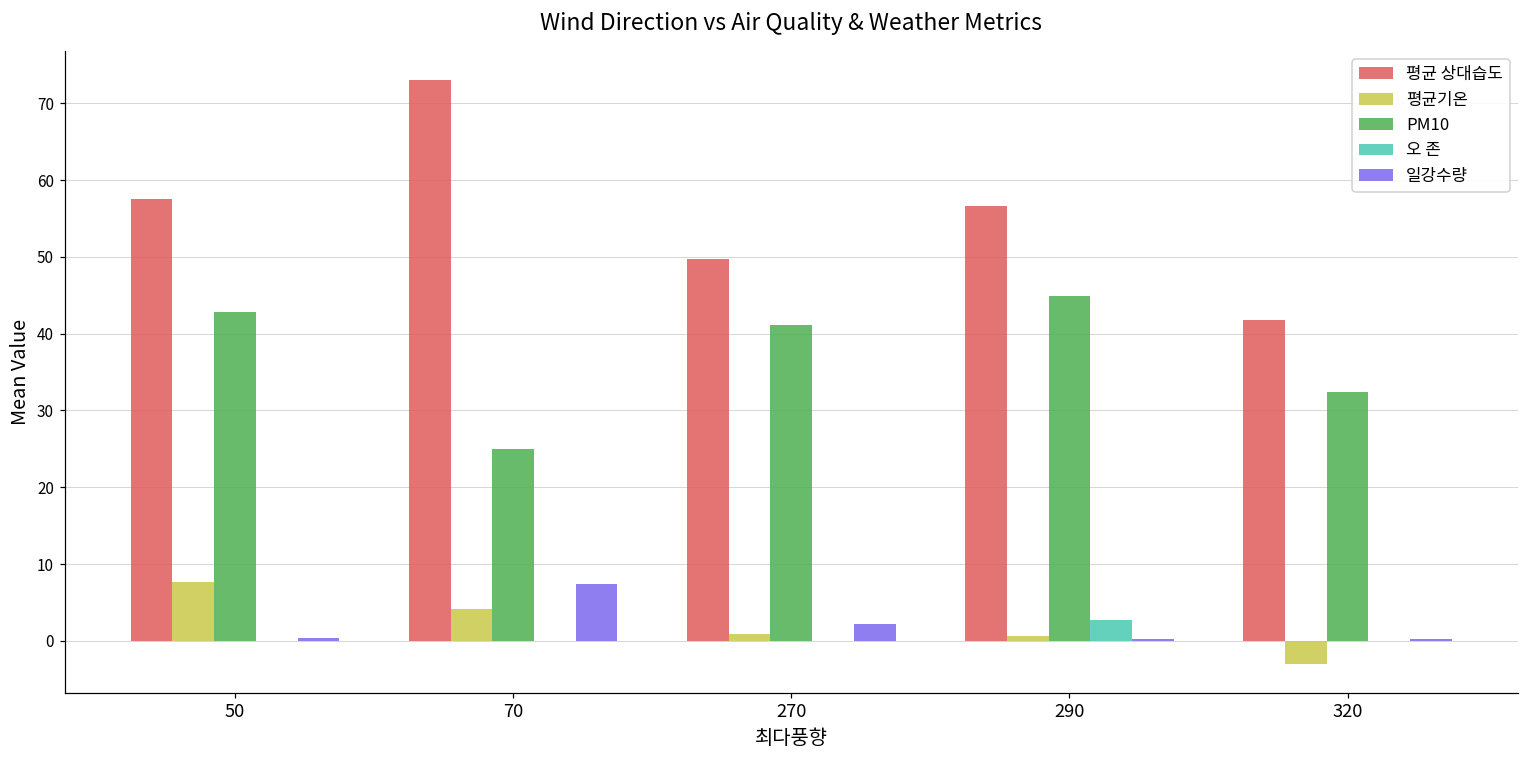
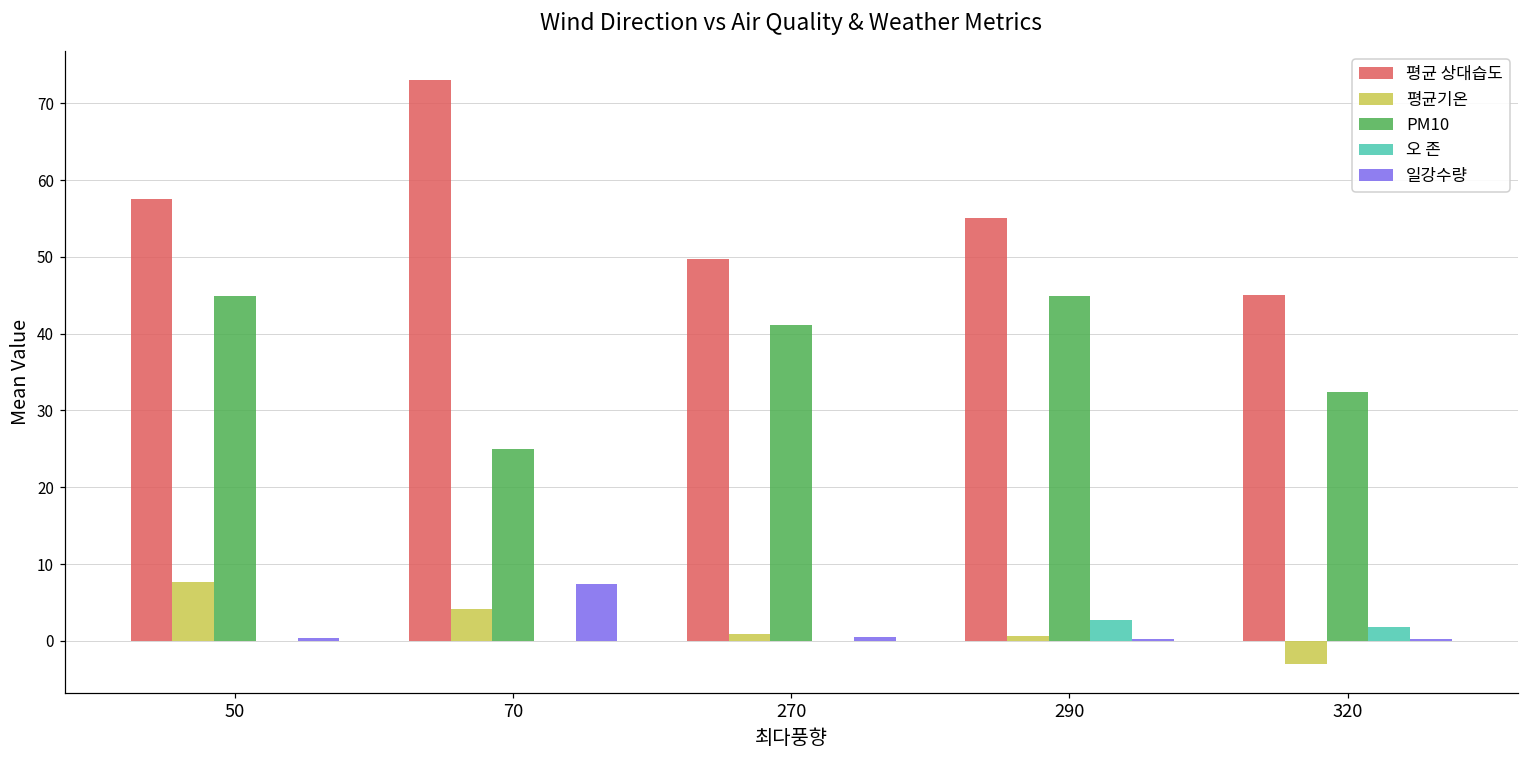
PM10, 50: 43 -> 45
일강수량, 270: 2 -> 1
평균 상대습도, 290: 57 -> 55
평균 상대습도, 320: 42 -> 45
오 존, 320: 0 -> 2
